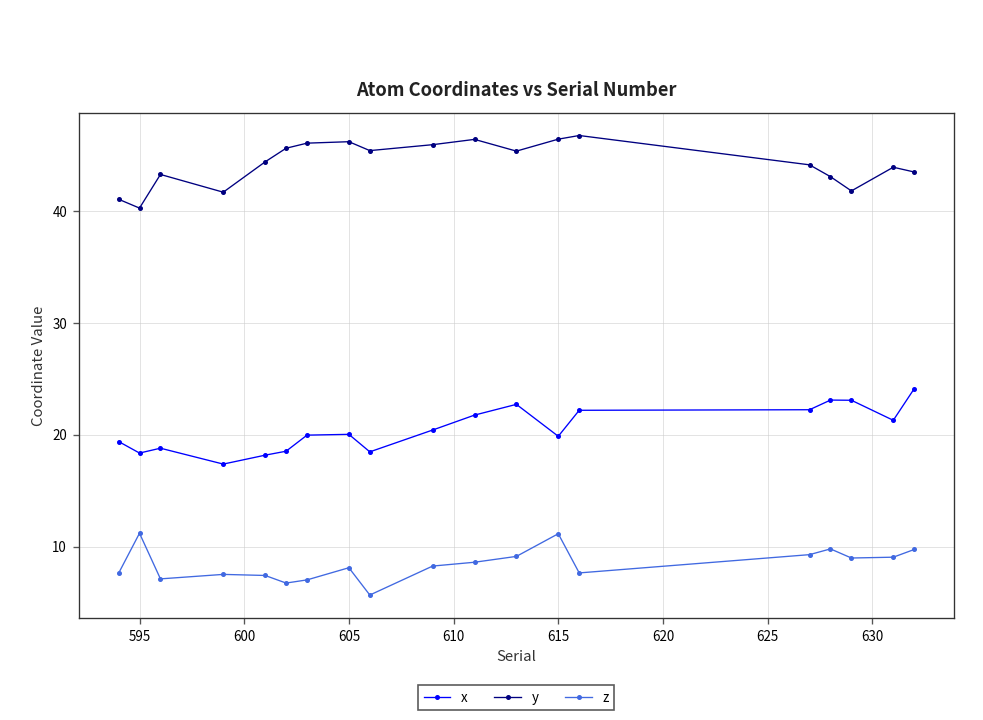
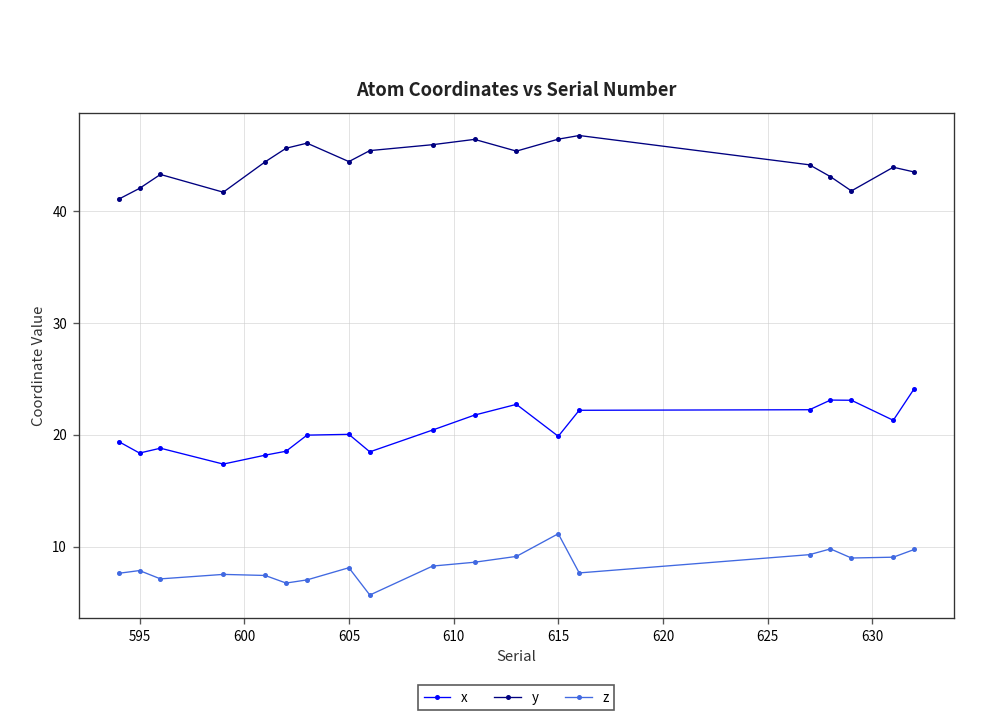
y, 595: 40 -> 42
z, 595: 11 -> 8
y, 605: 46 -> 44
